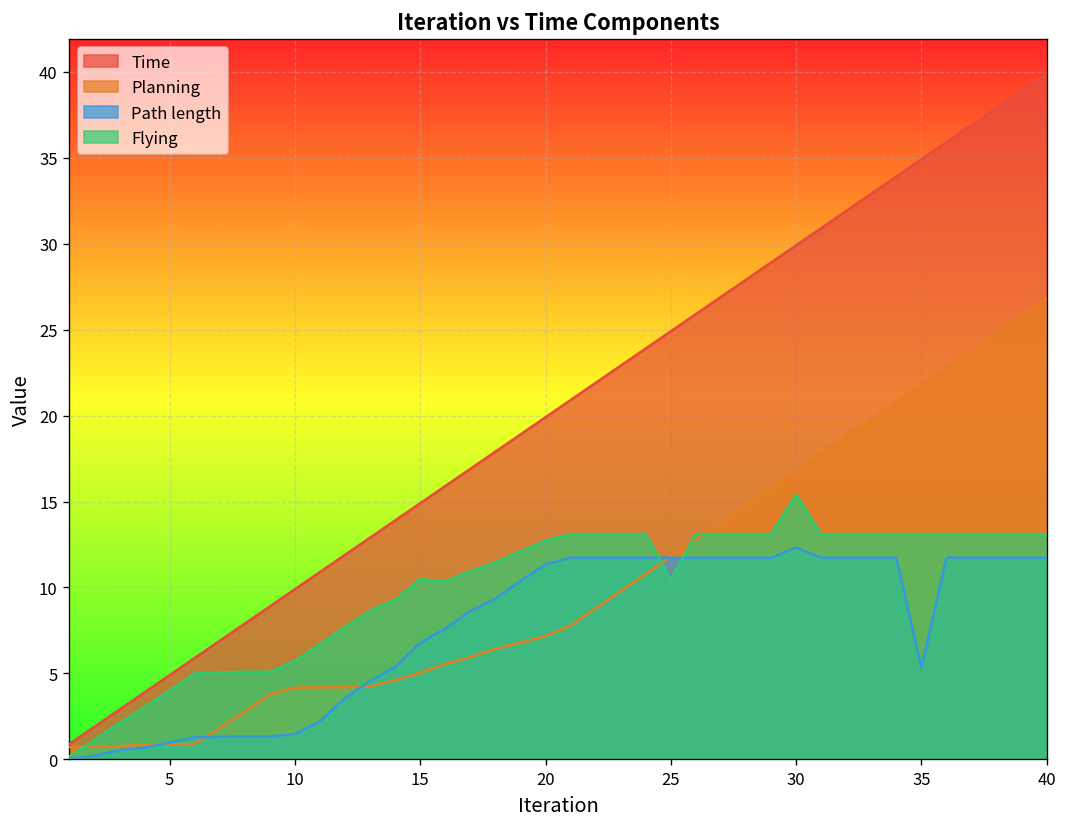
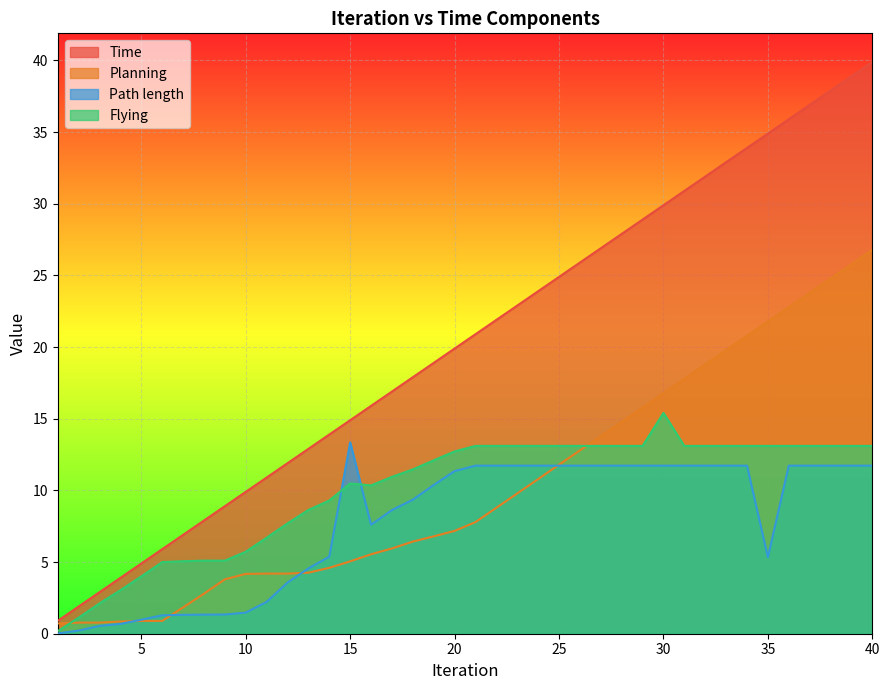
Path length, 15: 6.8 -> 13.4
Flying, 25: 10.5 -> 13.1
Path length, 30: 12.3 -> 11.7
